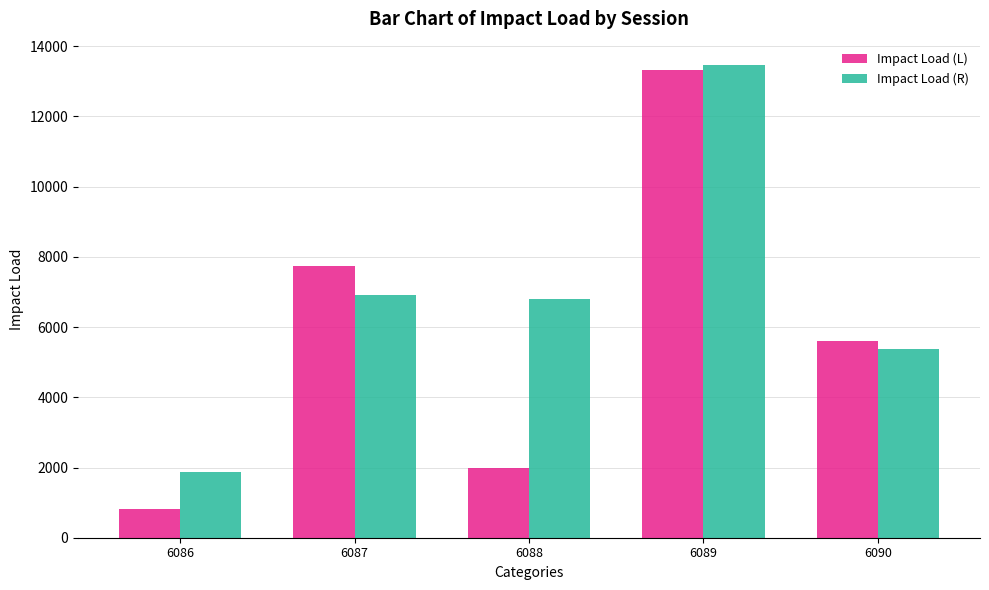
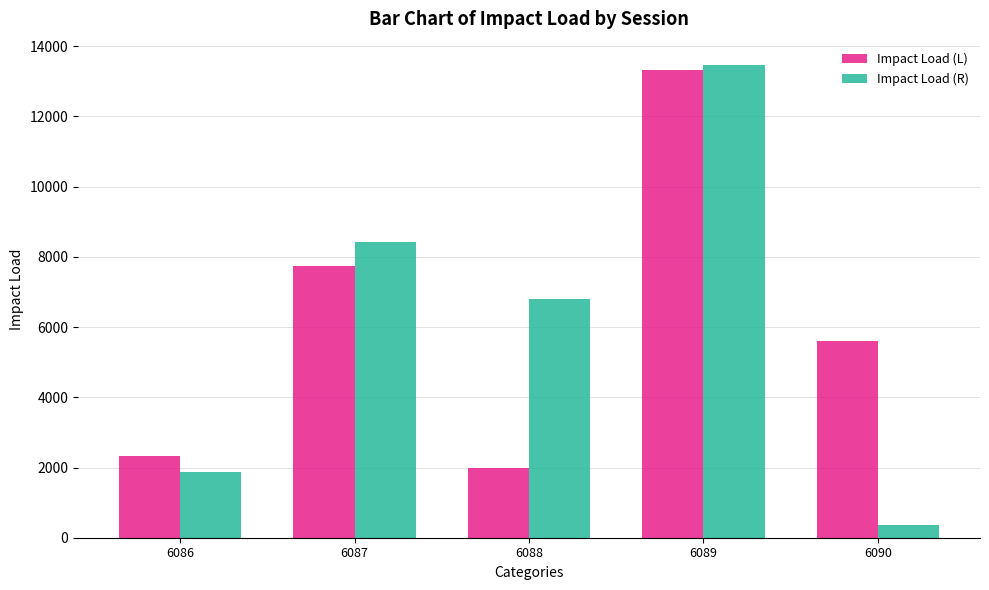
Impact Load (L), 6086: 800 -> 2300
Impact Load (R), 6087: 6900 -> 8400
Impact Load (R), 6090: 5400 -> 300
